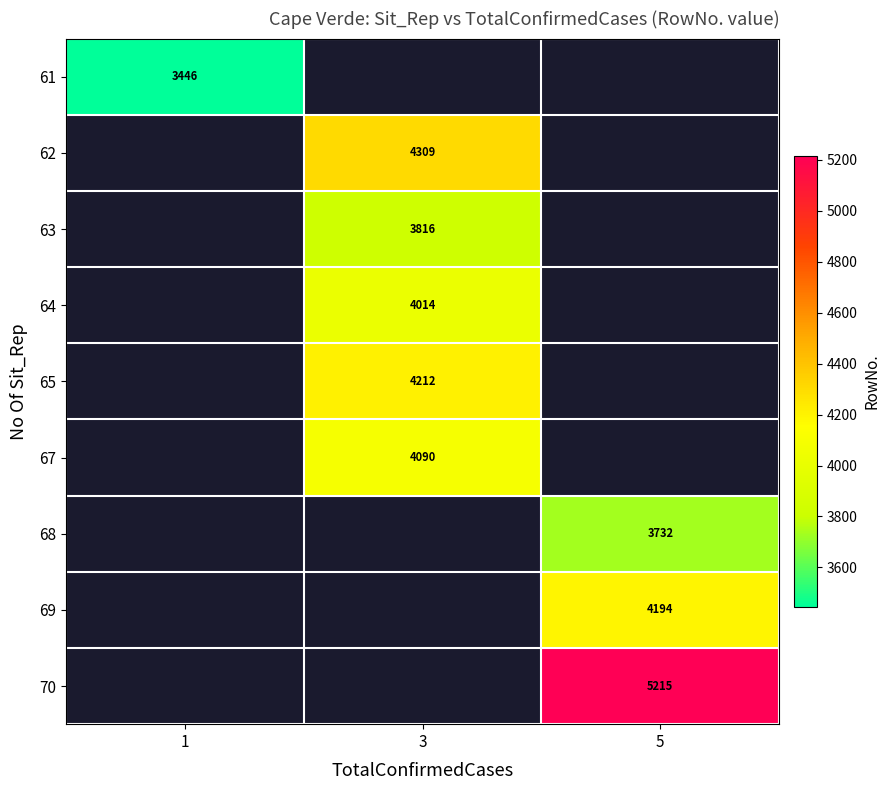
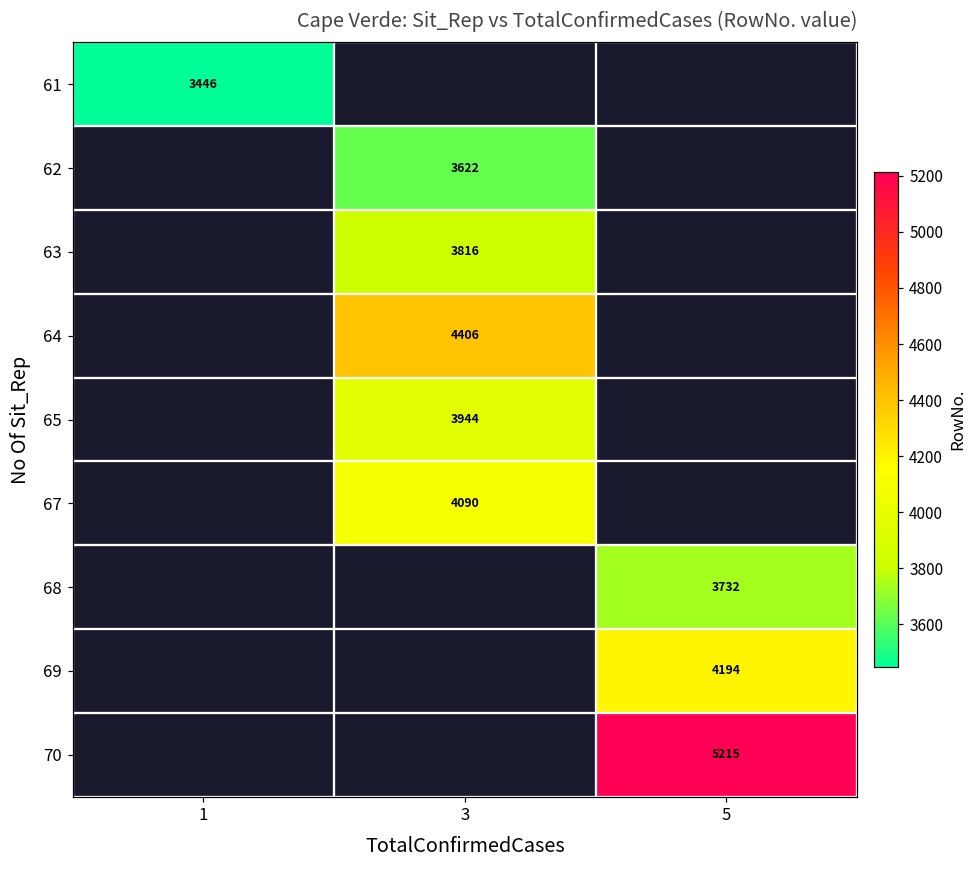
62, 3: 4309 -> 3622
64, 3: 4014 -> 4406
65, 3: 4212 -> 3944
